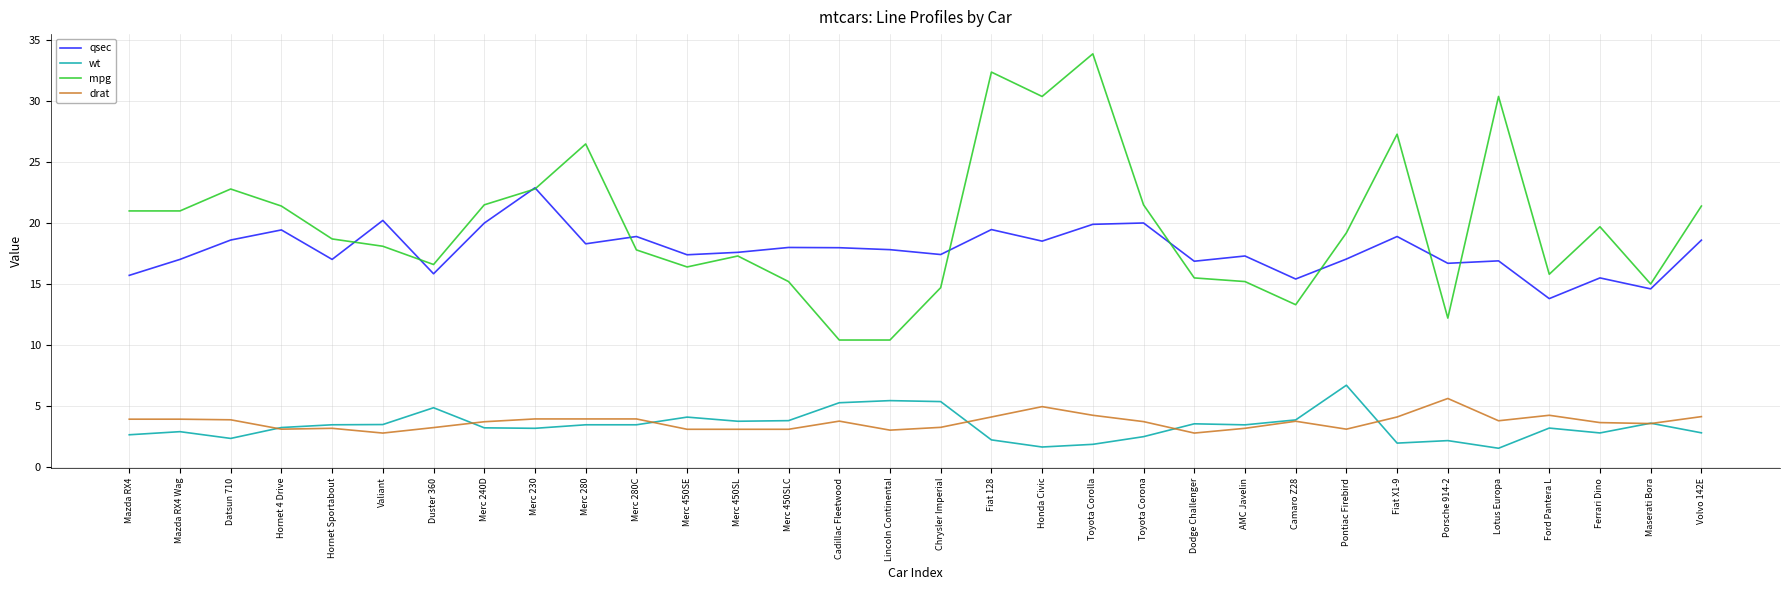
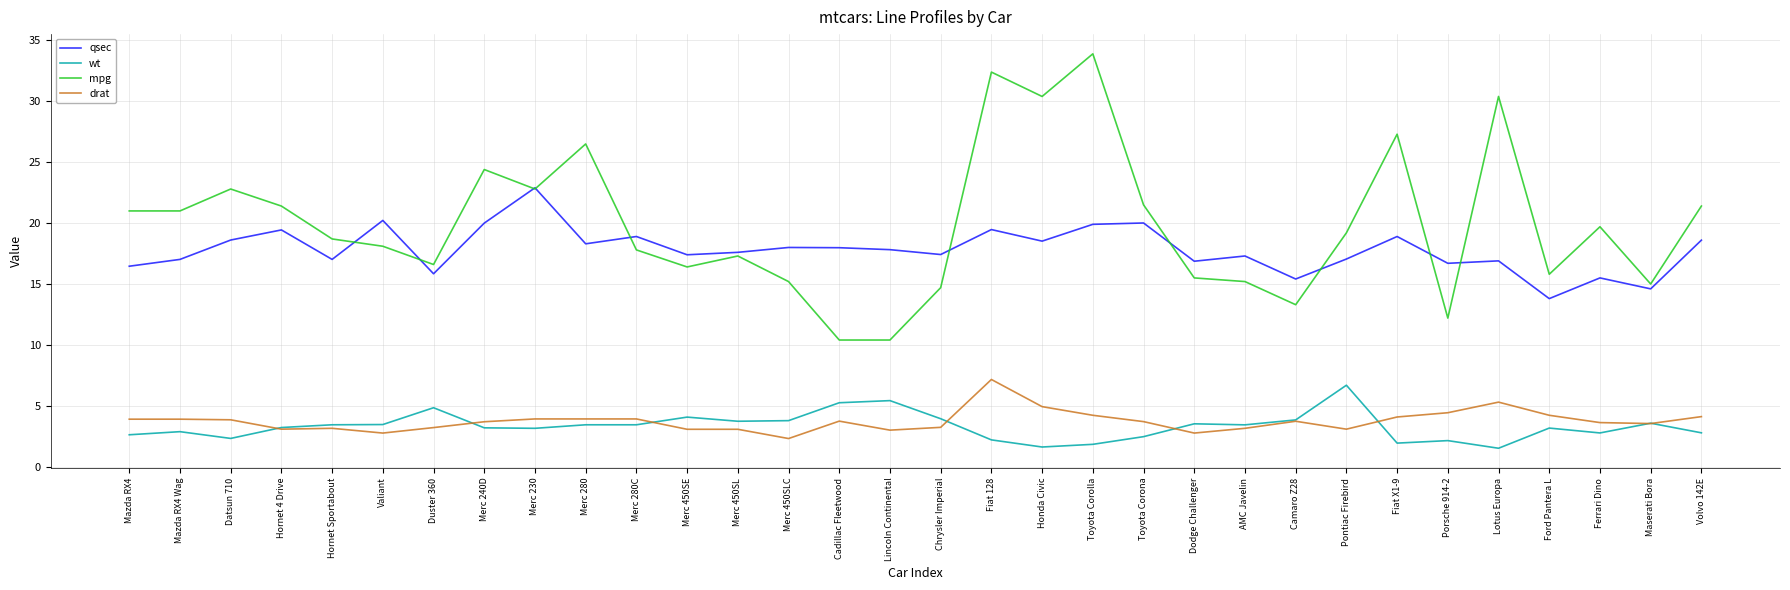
qsec, Mazda RX4: 15.7 -> 16.5
mpg, Merc 240D: 21.5 -> 24.4
drat, Merc 450SLC: 3.1 -> 2.3
wt, Chrysler Imperial: 5.3 -> 3.9
drat, Fiat 128: 4.1 -> 7.2
drat, Porsche 914-2: 5.6 -> 4.4
drat, Lotus Europa: 3.8 -> 5.3
